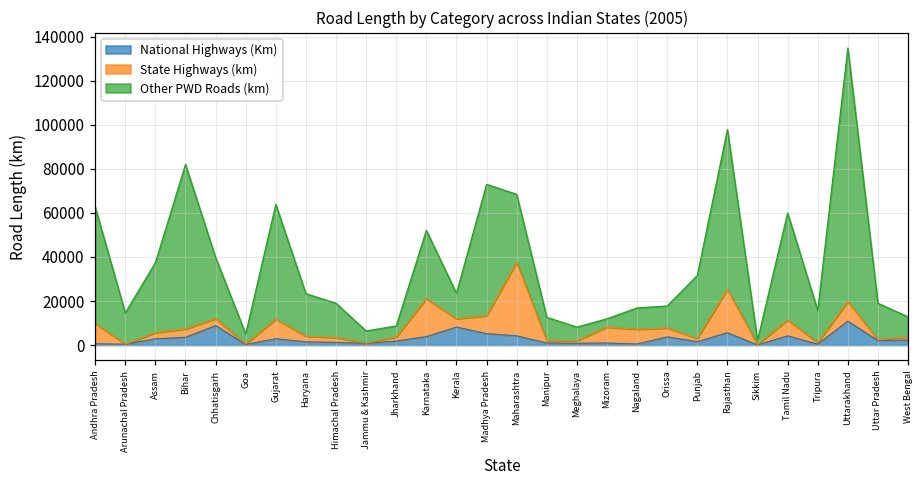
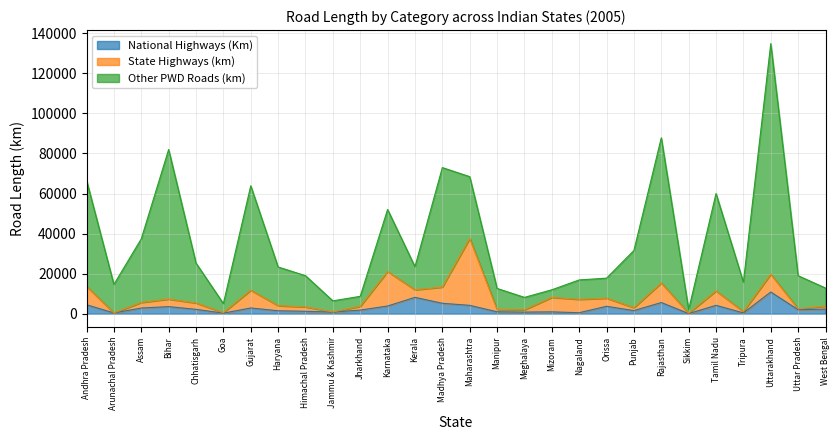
National Highways (Km), Andhra Pradesh: 1000 -> 4000
National Highways (Km), Chhatisgarh: 9000 -> 2000
Other PWD Roads (km), Chhatisgarh: 28000 -> 20000
State Highways (km), Rajasthan: 20000 -> 10000
